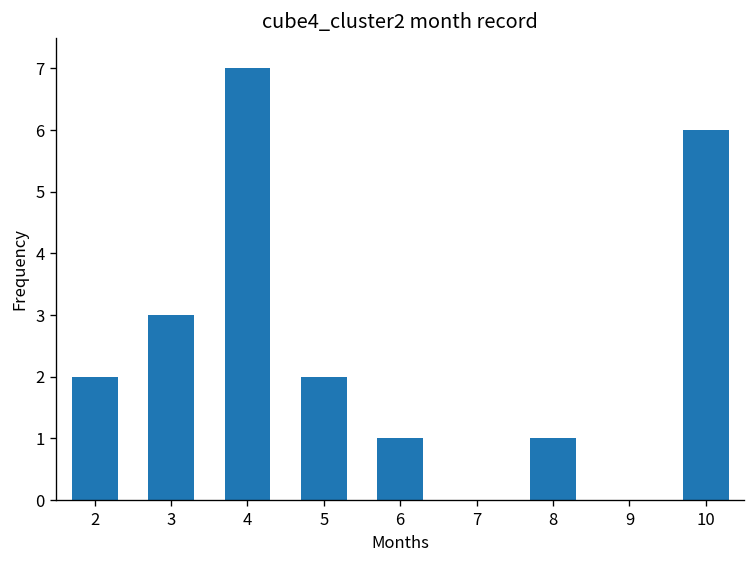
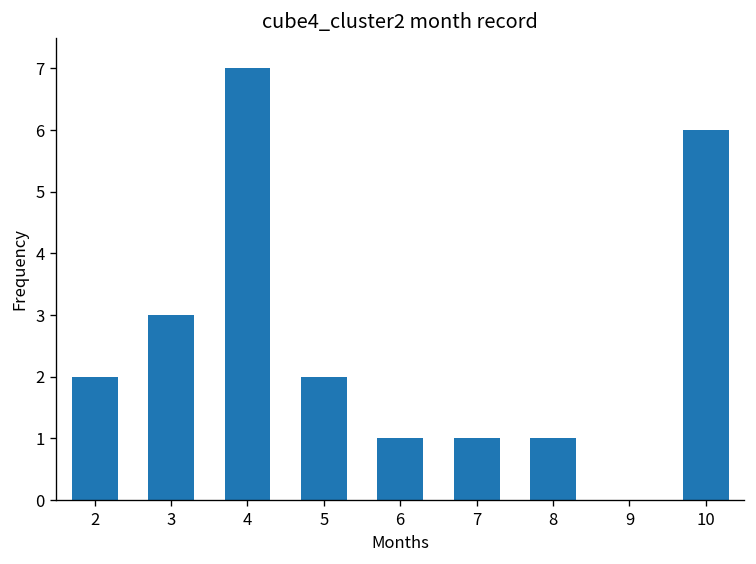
7: 0 -> 1
